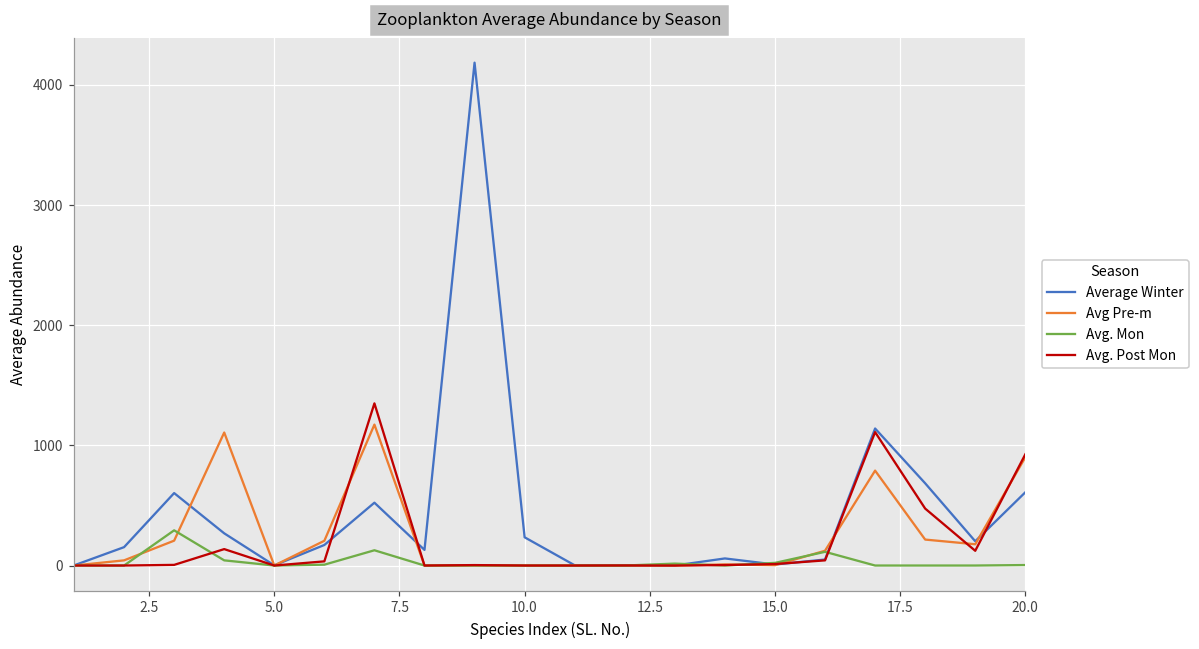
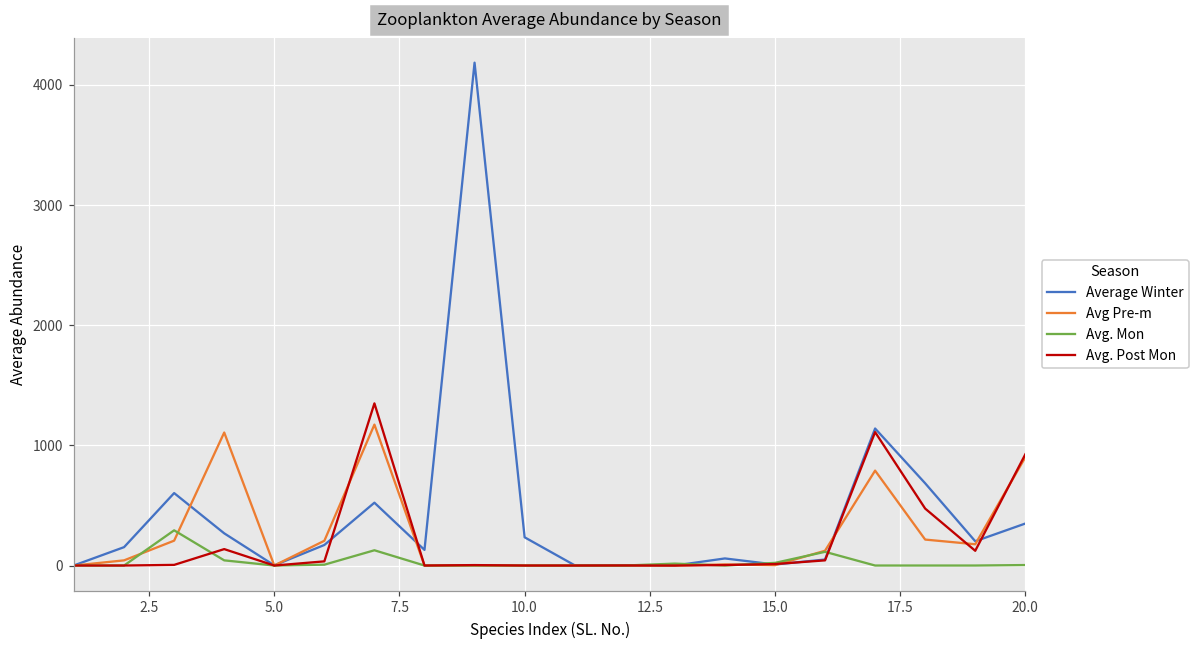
Average Winter, 20.0: 610 -> 350
